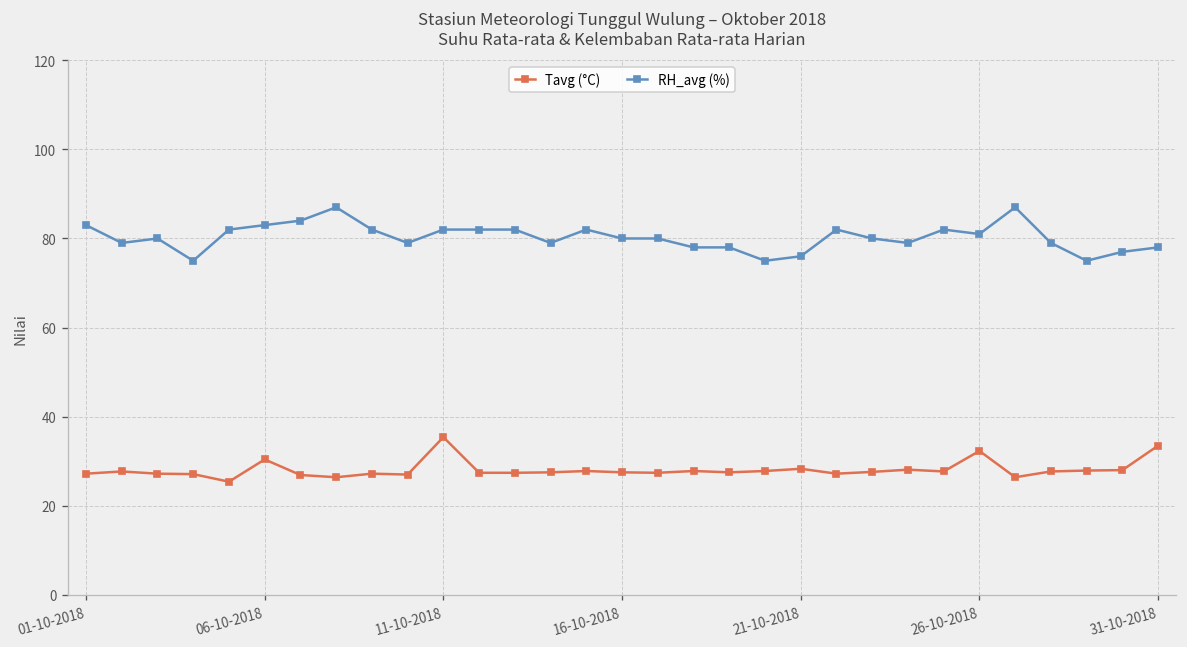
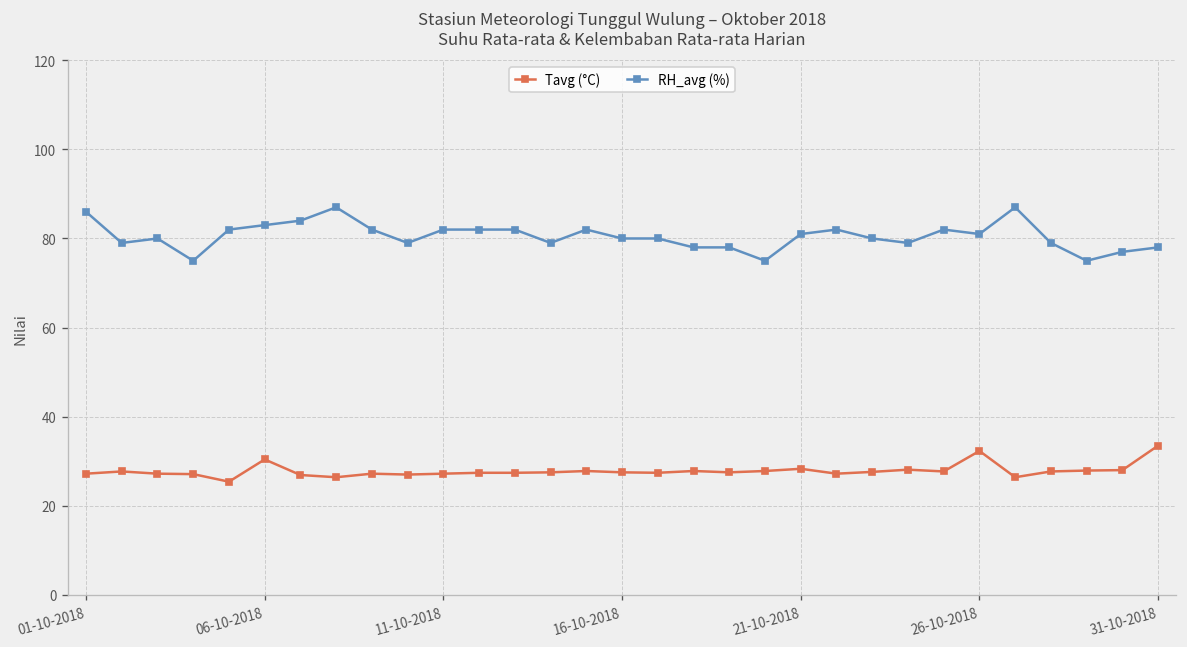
RH_avg (%), 01-10-2018: 83 -> 86
Tavg (°C), 11-10-2018: 35 -> 27
RH_avg (%), 21-10-2018: 76 -> 81
